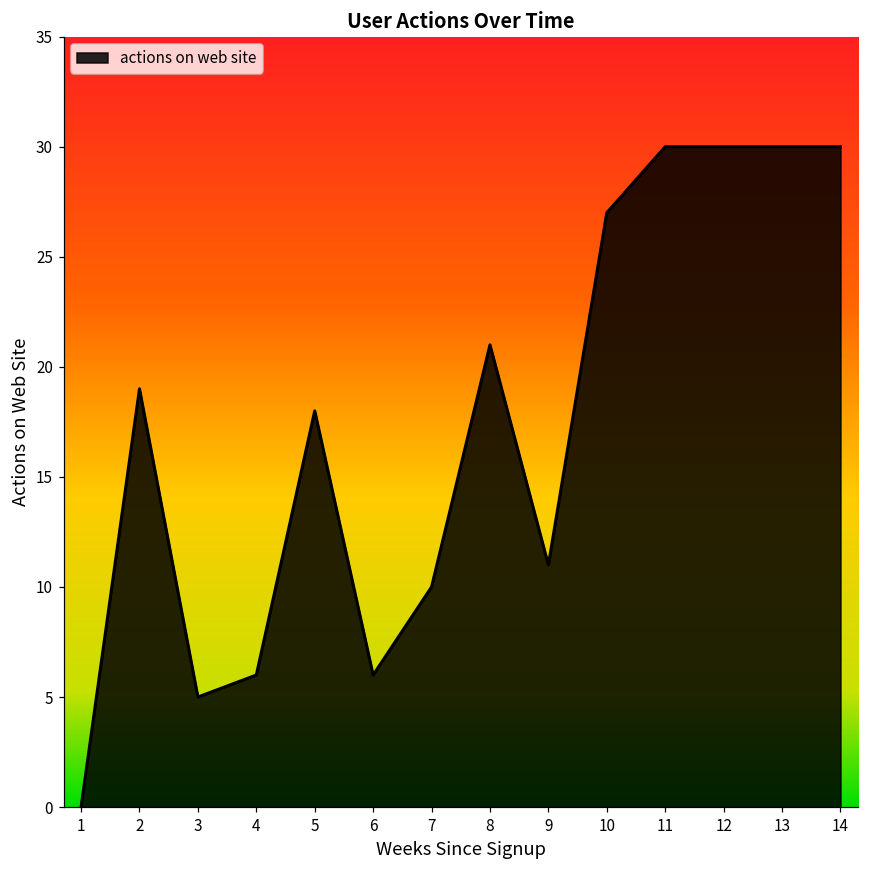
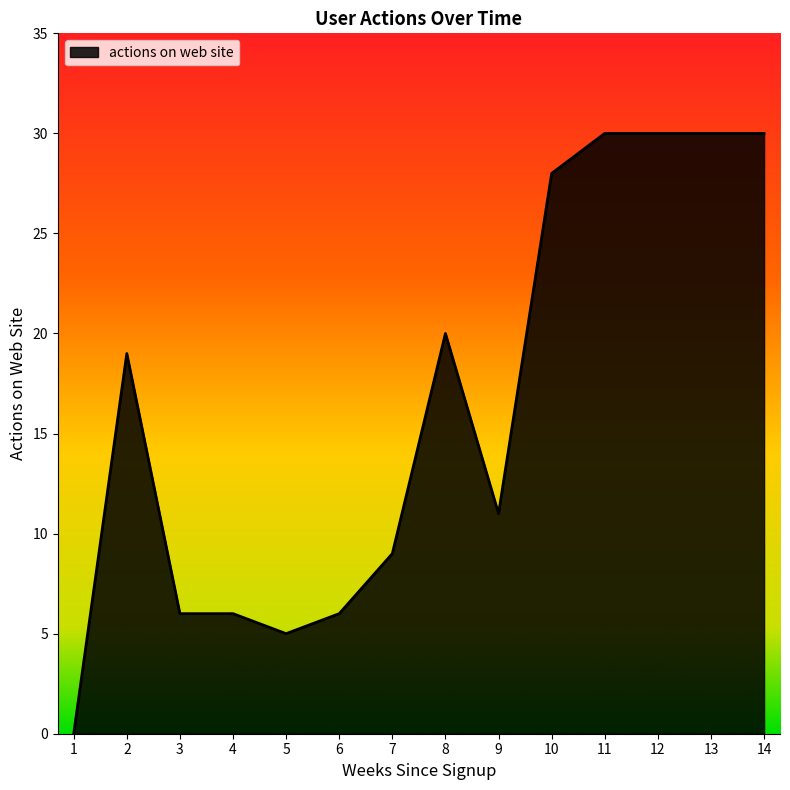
3: 5 -> 6
5: 18 -> 5
7: 10 -> 9
8: 21 -> 20
10: 27 -> 28
